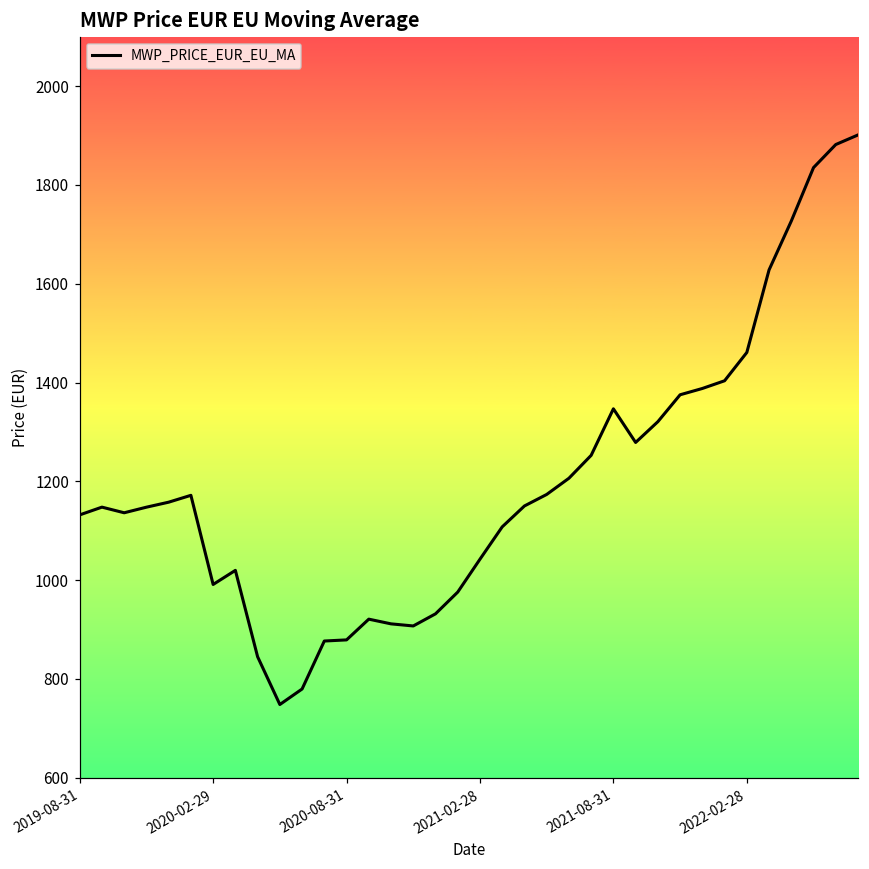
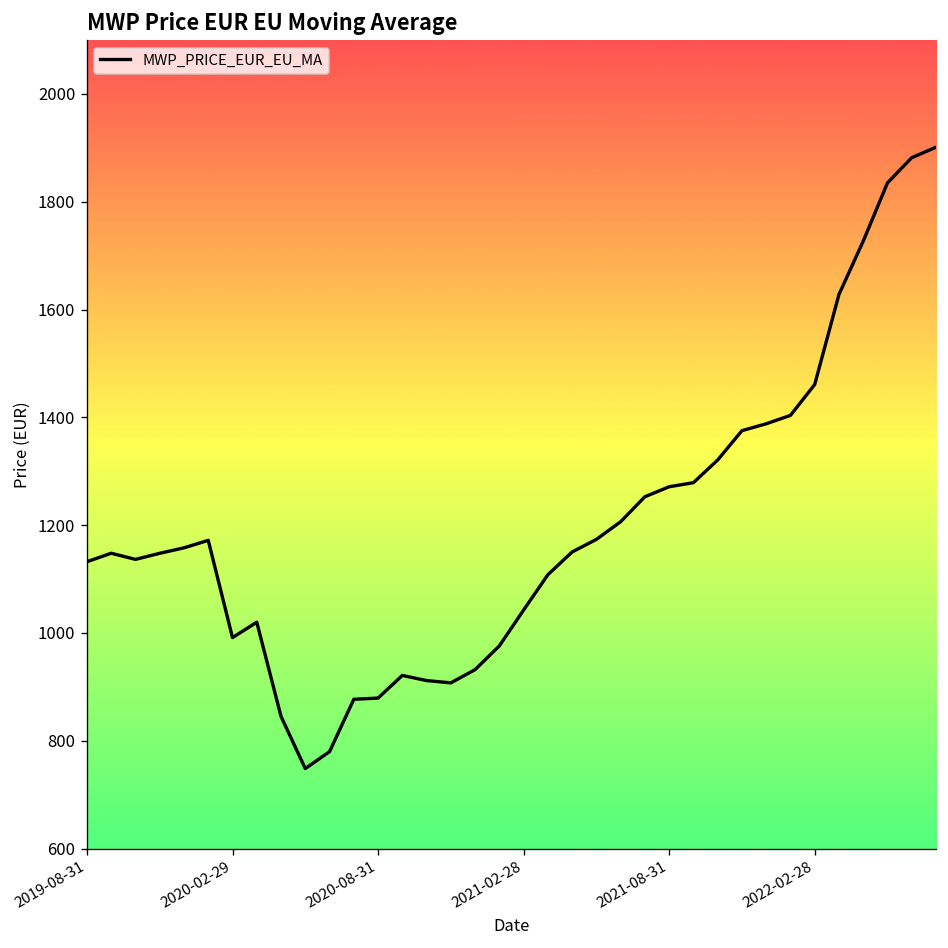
2021-08-31: 1350 -> 1270
